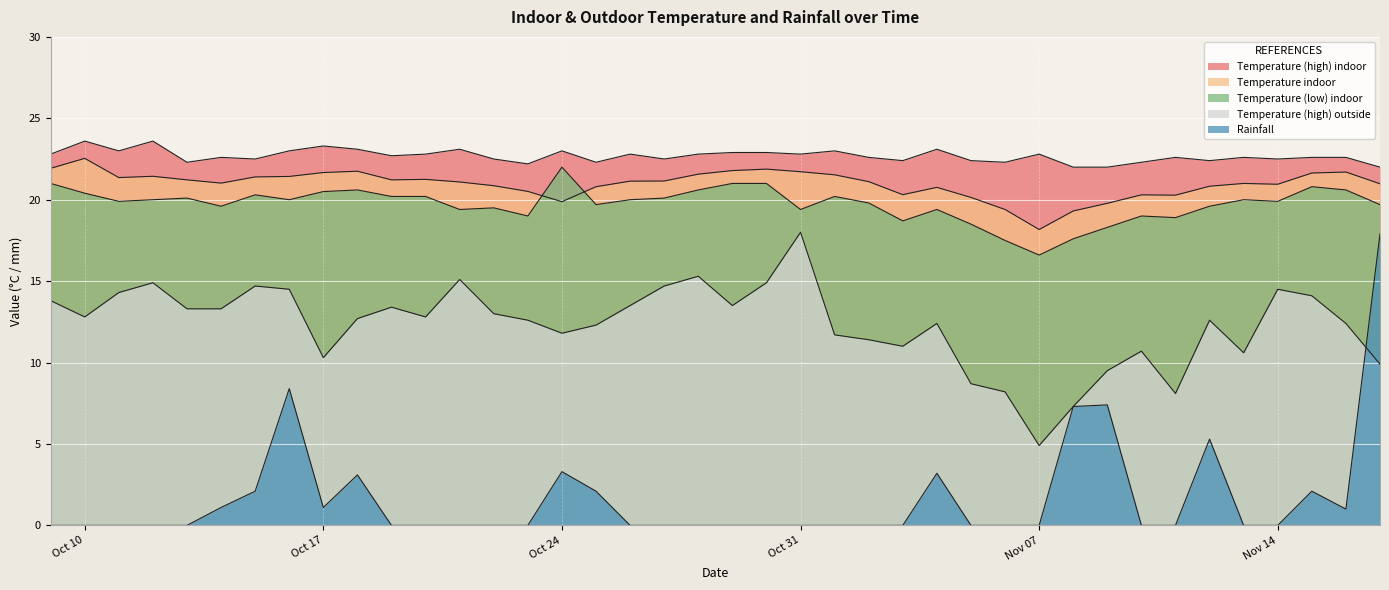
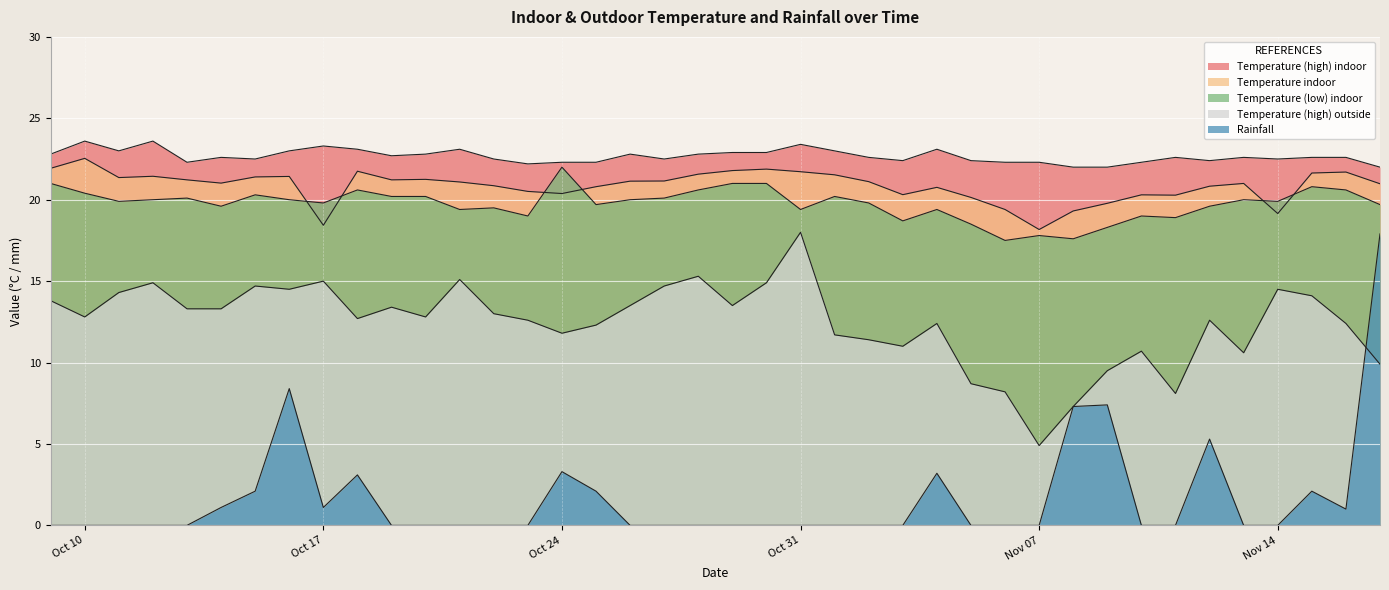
Temperature indoor, Oct 17: 21.7 -> 18.4
Temperature (low) indoor, Oct 17: 20.5 -> 19.8
Temperature (high) outside, Oct 17: 10.3 -> 15.0
Temperature (high) indoor, Oct 24: 23.0 -> 22.3
Temperature indoor, Oct 24: 19.9 -> 20.4
Temperature (high) indoor, Oct 31: 22.8 -> 23.4
Temperature (high) indoor, Nov 07: 22.8 -> 22.3
Temperature (low) indoor, Nov 07: 16.6 -> 17.8
Temperature indoor, Nov 14: 21.0 -> 19.2
